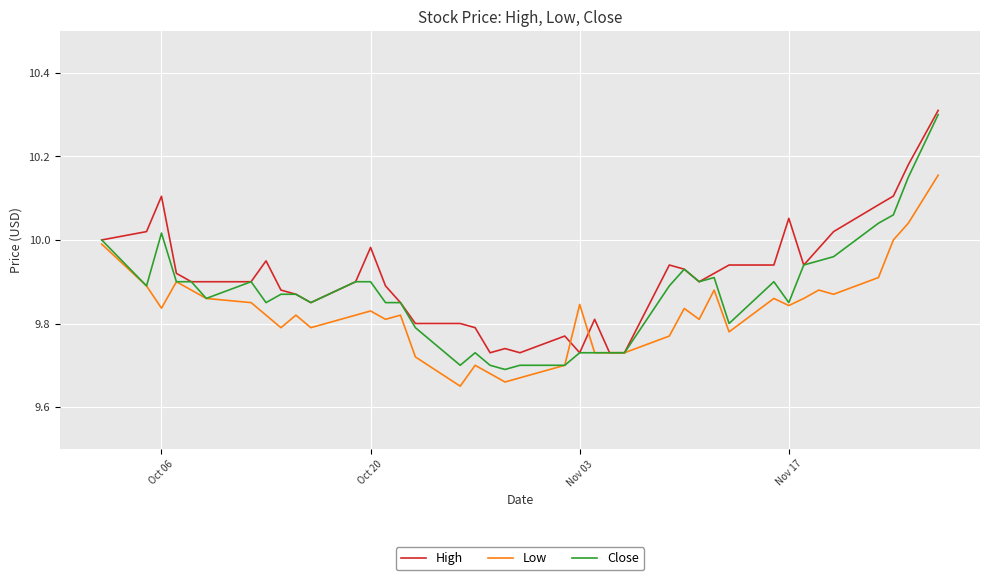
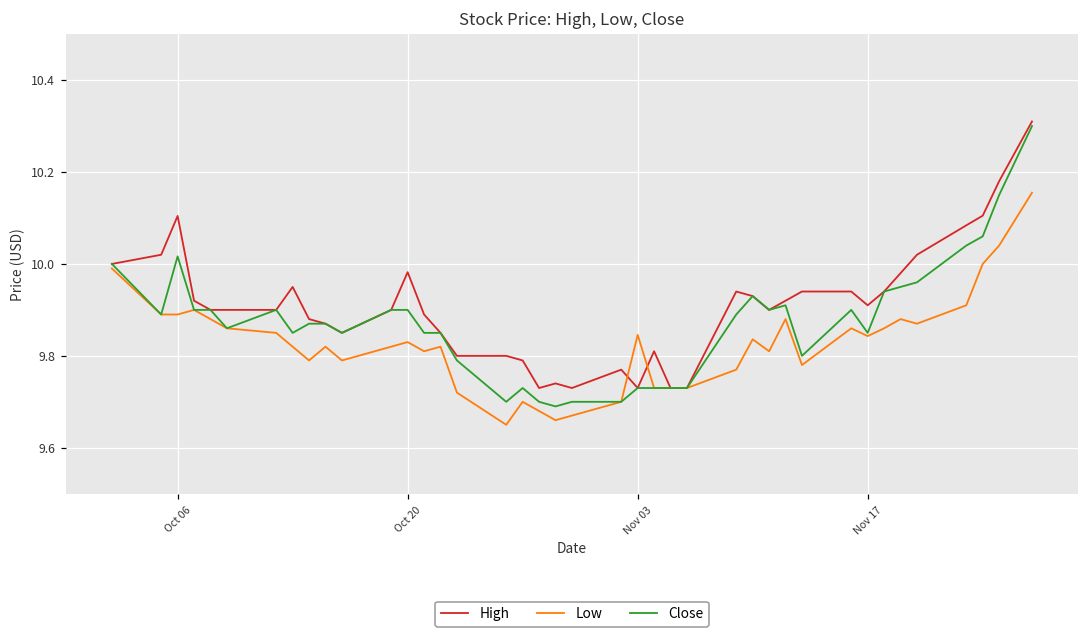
Low, Oct 06: 9.84 -> 9.89
High, Nov 17: 10.05 -> 9.91
